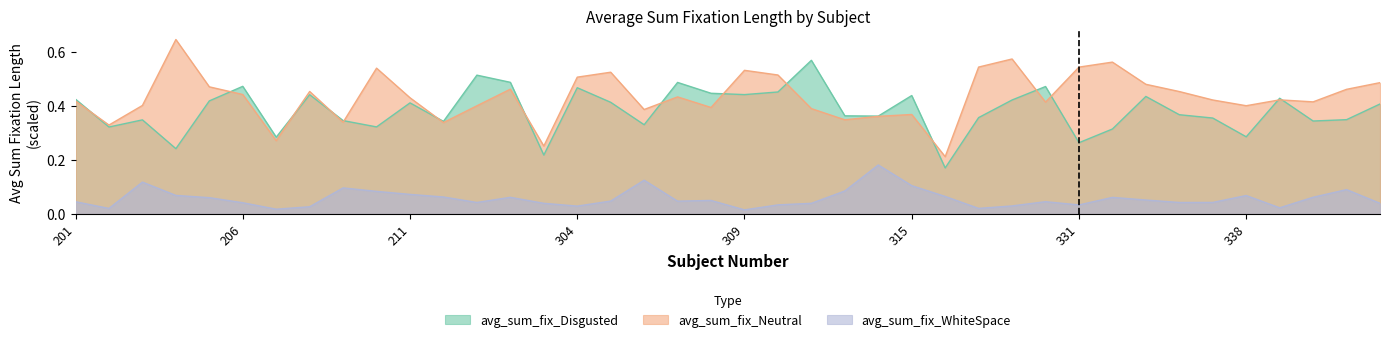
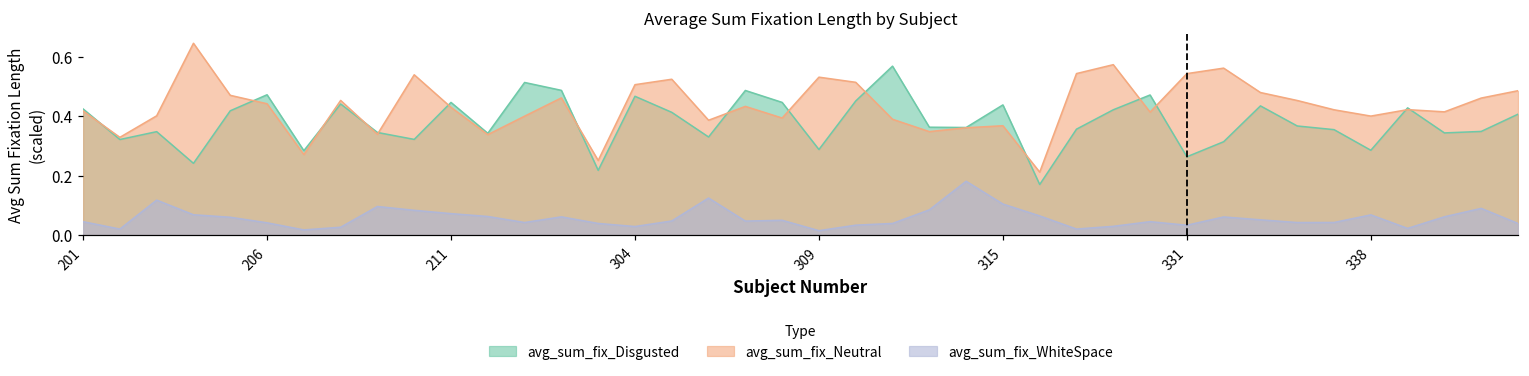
avg_sum_fix_Disgusted, 211: 0.41 -> 0.45
avg_sum_fix_Disgusted, 309: 0.44 -> 0.29
